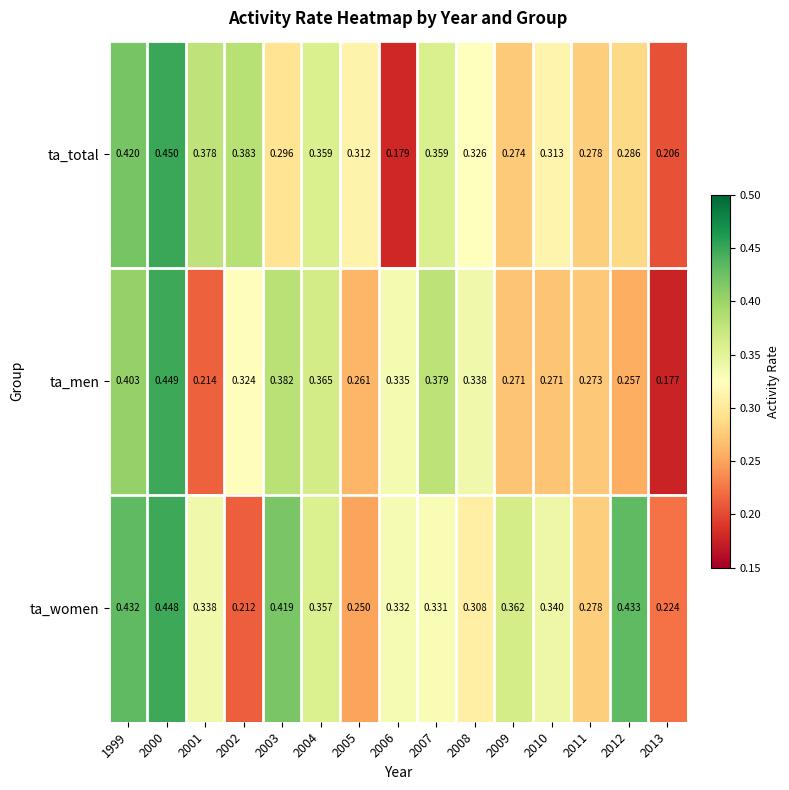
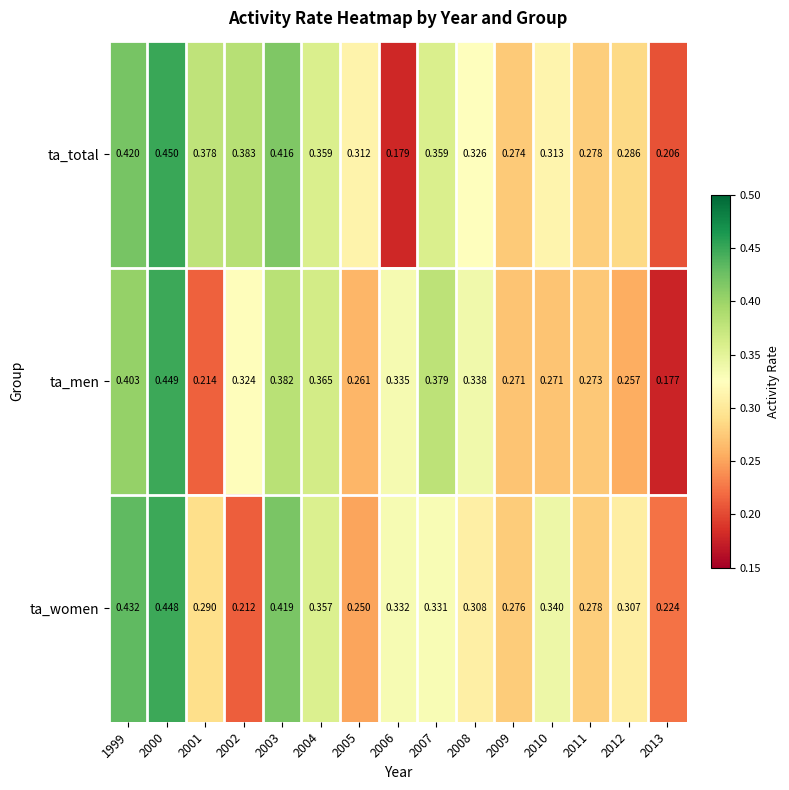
ta_total, 2003: 0.296 -> 0.416
ta_women, 2001: 0.338 -> 0.290
ta_women, 2009: 0.362 -> 0.276
ta_women, 2012: 0.433 -> 0.307
